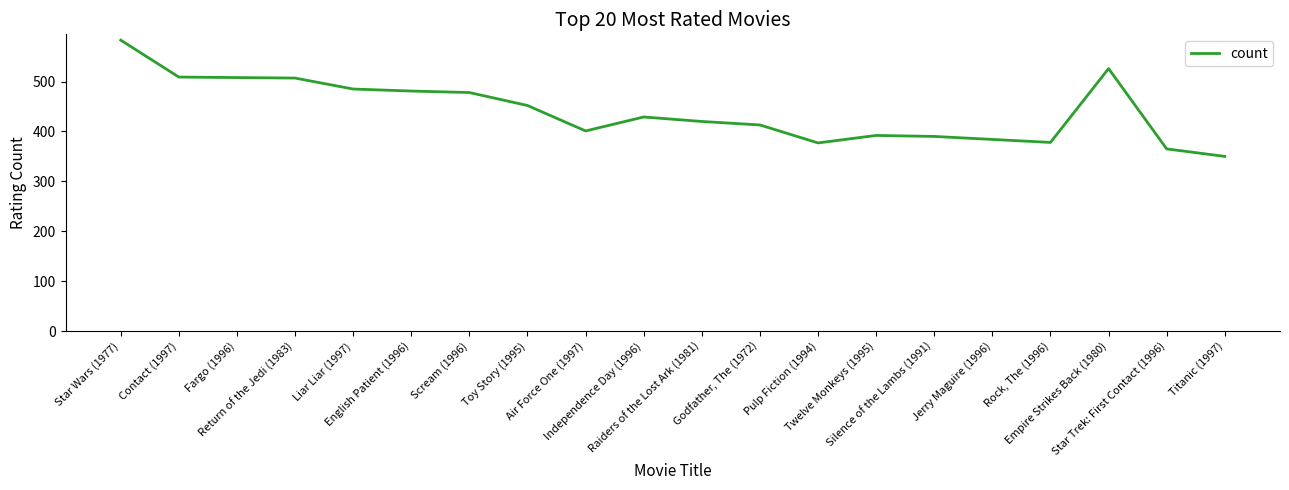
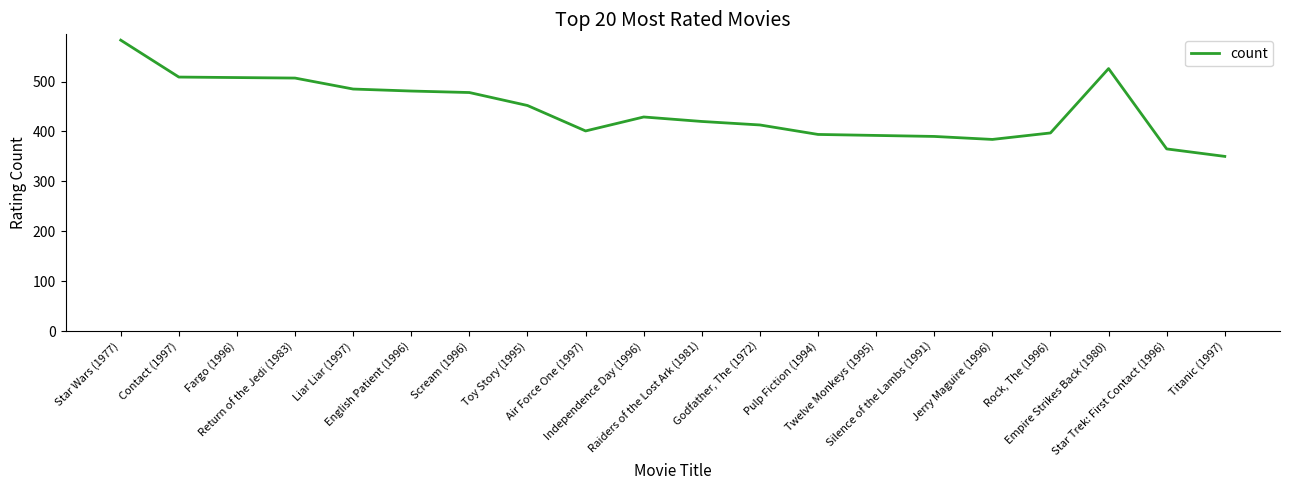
Pulp Fiction (1994): 380 -> 390
Rock, The (1996): 380 -> 400
